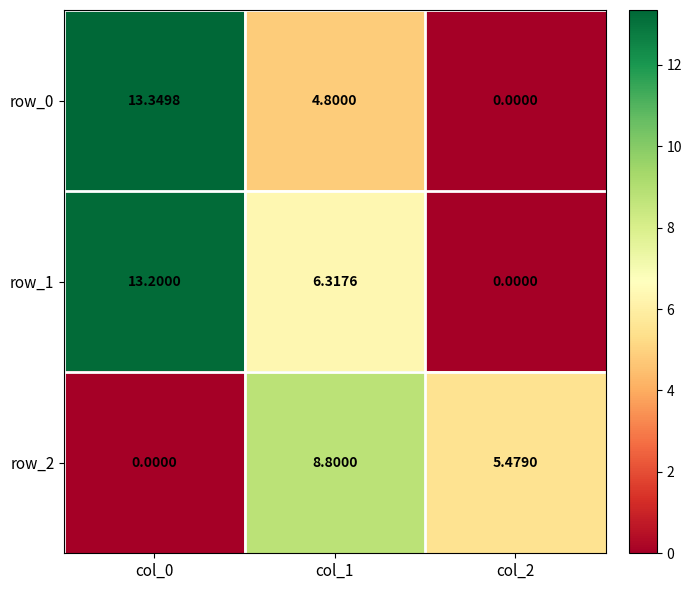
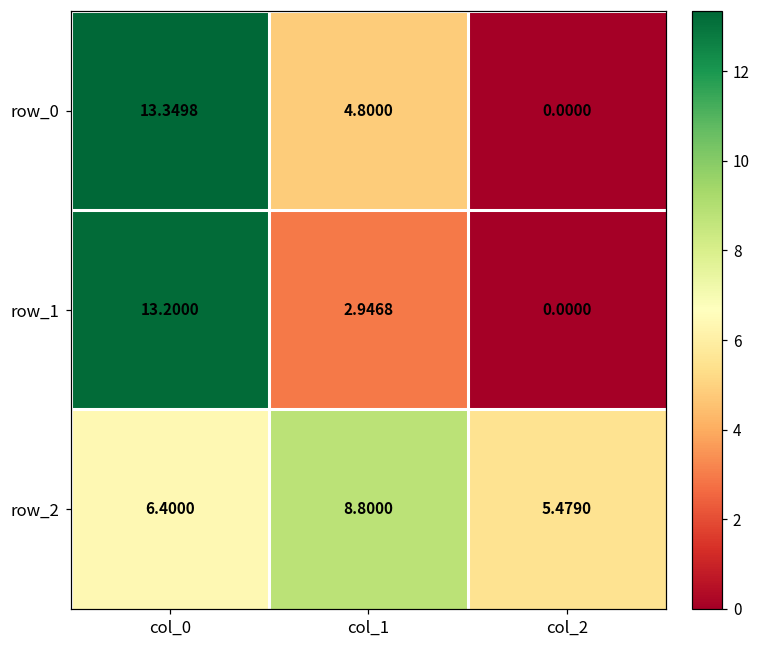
row_1, col_1: 6.3176 -> 2.9468
row_2, col_0: 0.0000 -> 6.4000
